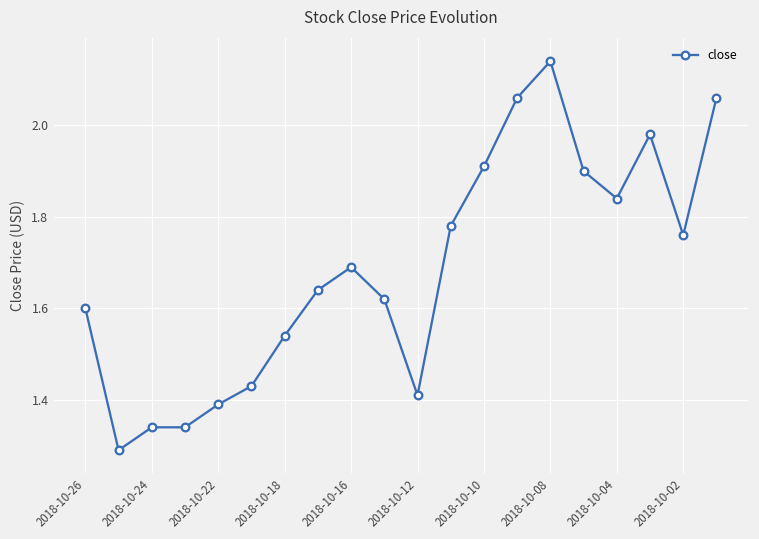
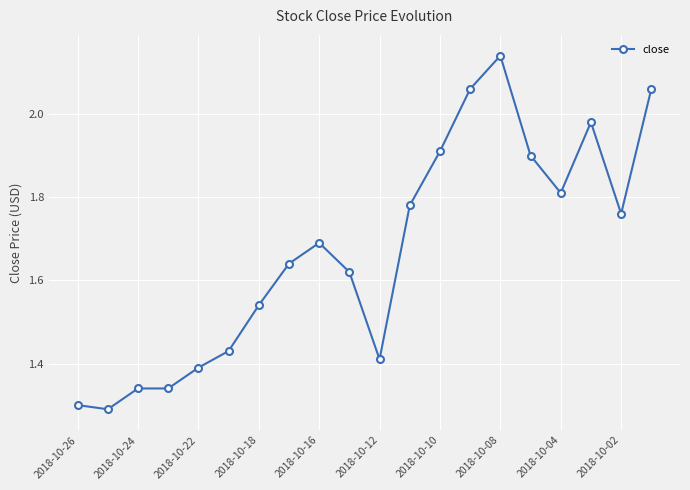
2018-10-26: 1.6 -> 1.3
2018-10-04: 1.84 -> 1.81
